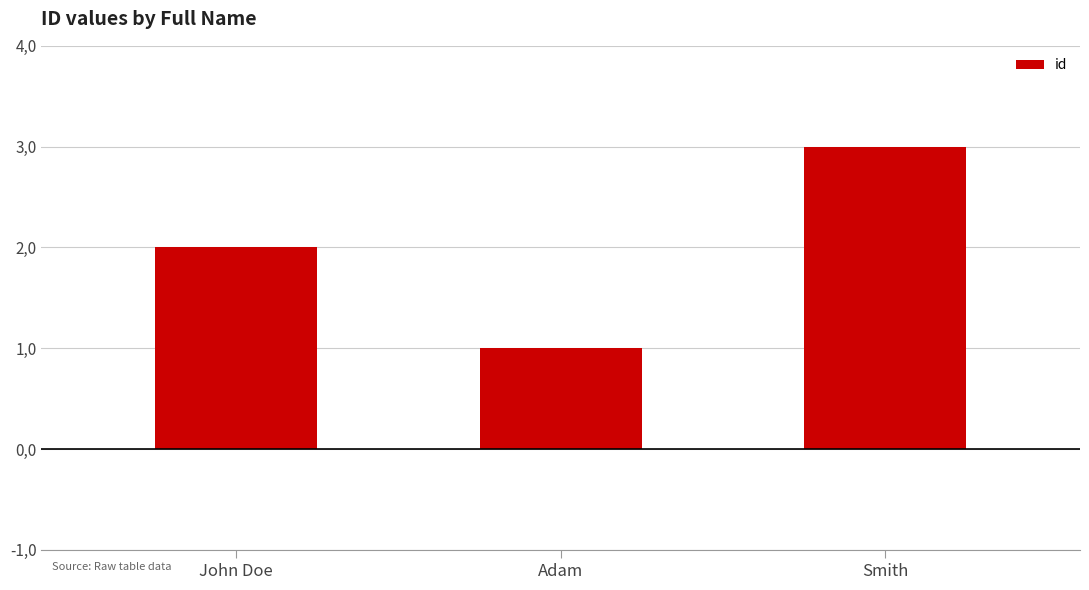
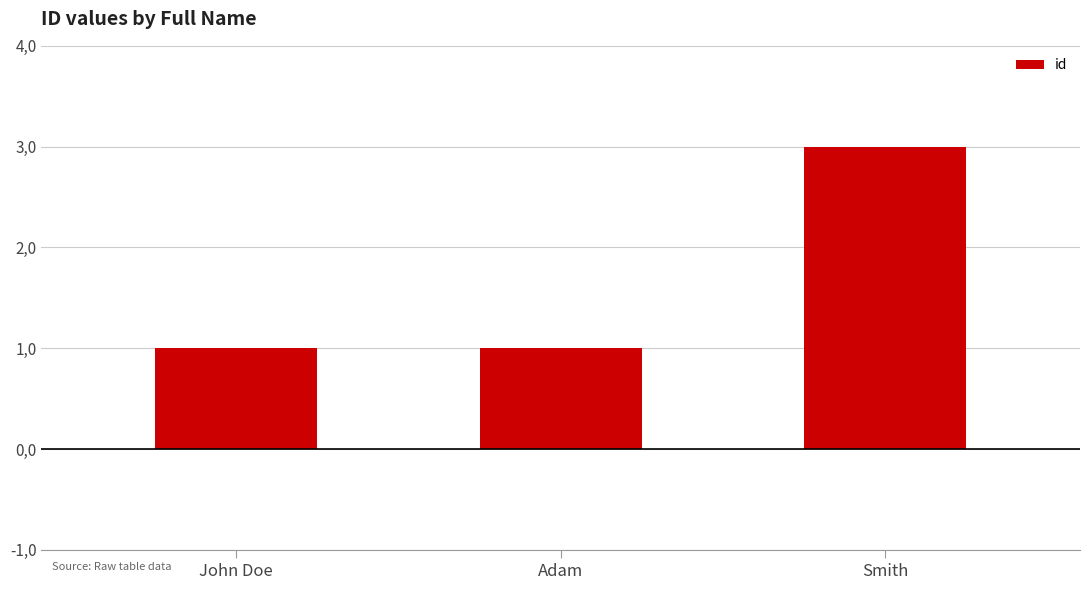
John Doe: 20.0 -> 10.0
